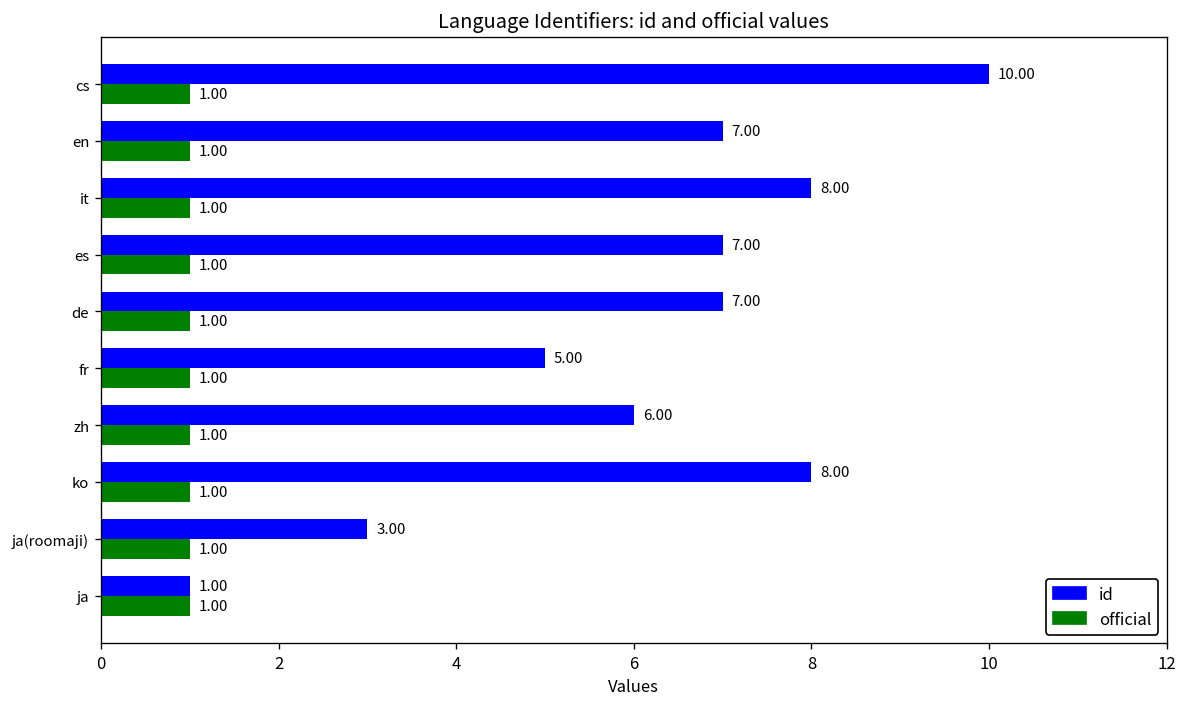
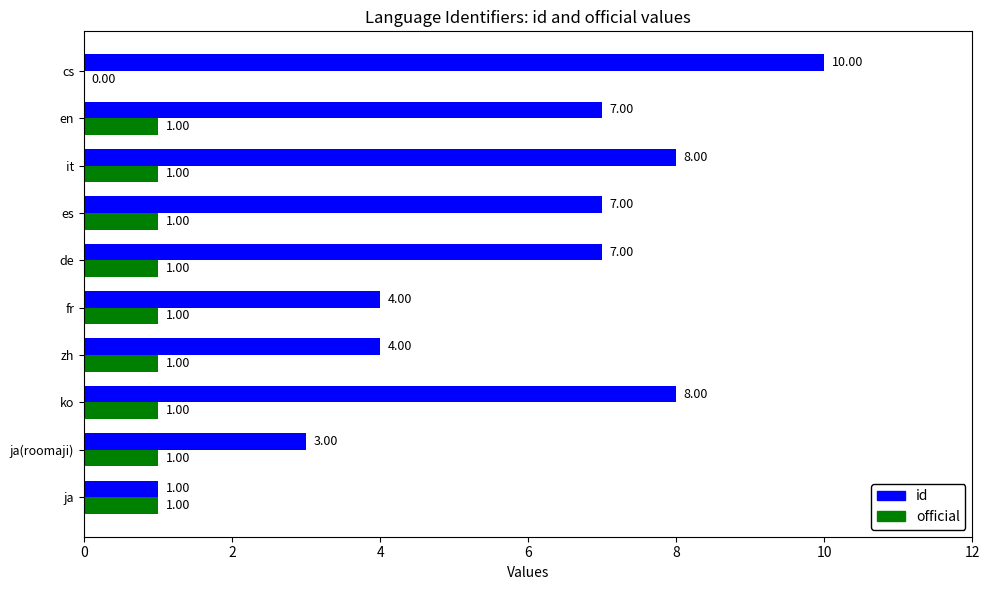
official, cs: 1.00 -> 0.00
id, fr: 5.00 -> 4.00
id, zh: 6.00 -> 4.00
